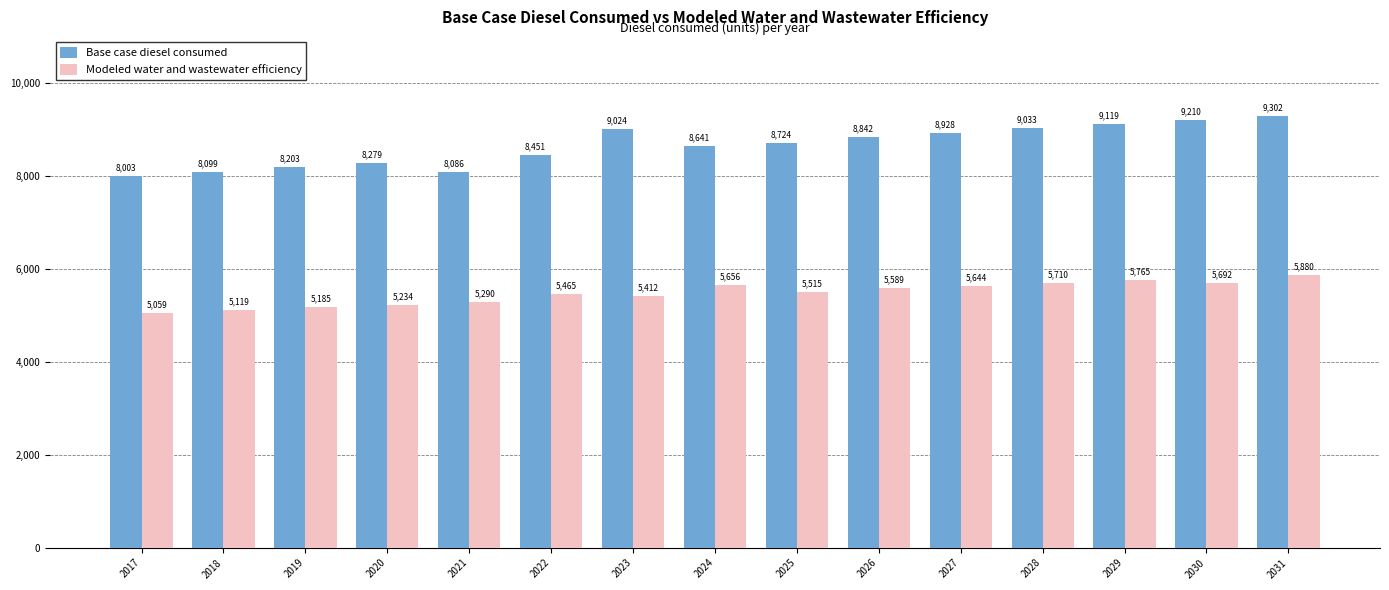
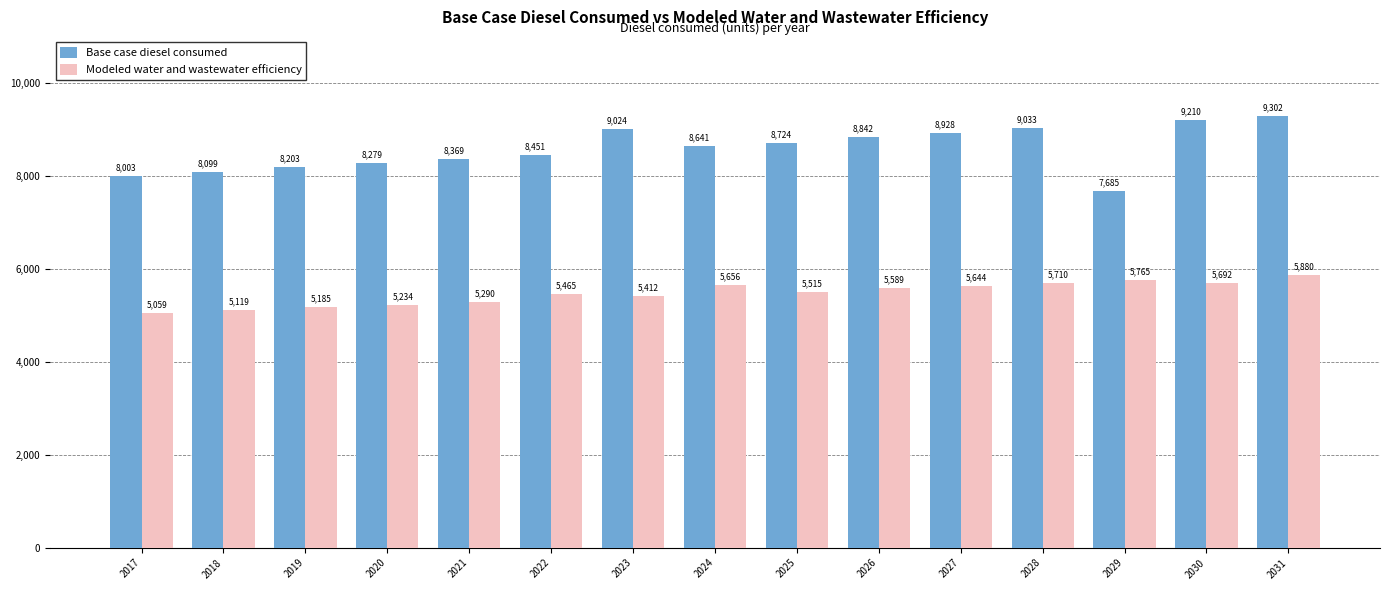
Base case diesel consumed, 2021: 8,086 -> 8,369
Base case diesel consumed, 2029: 9,119 -> 7,685
